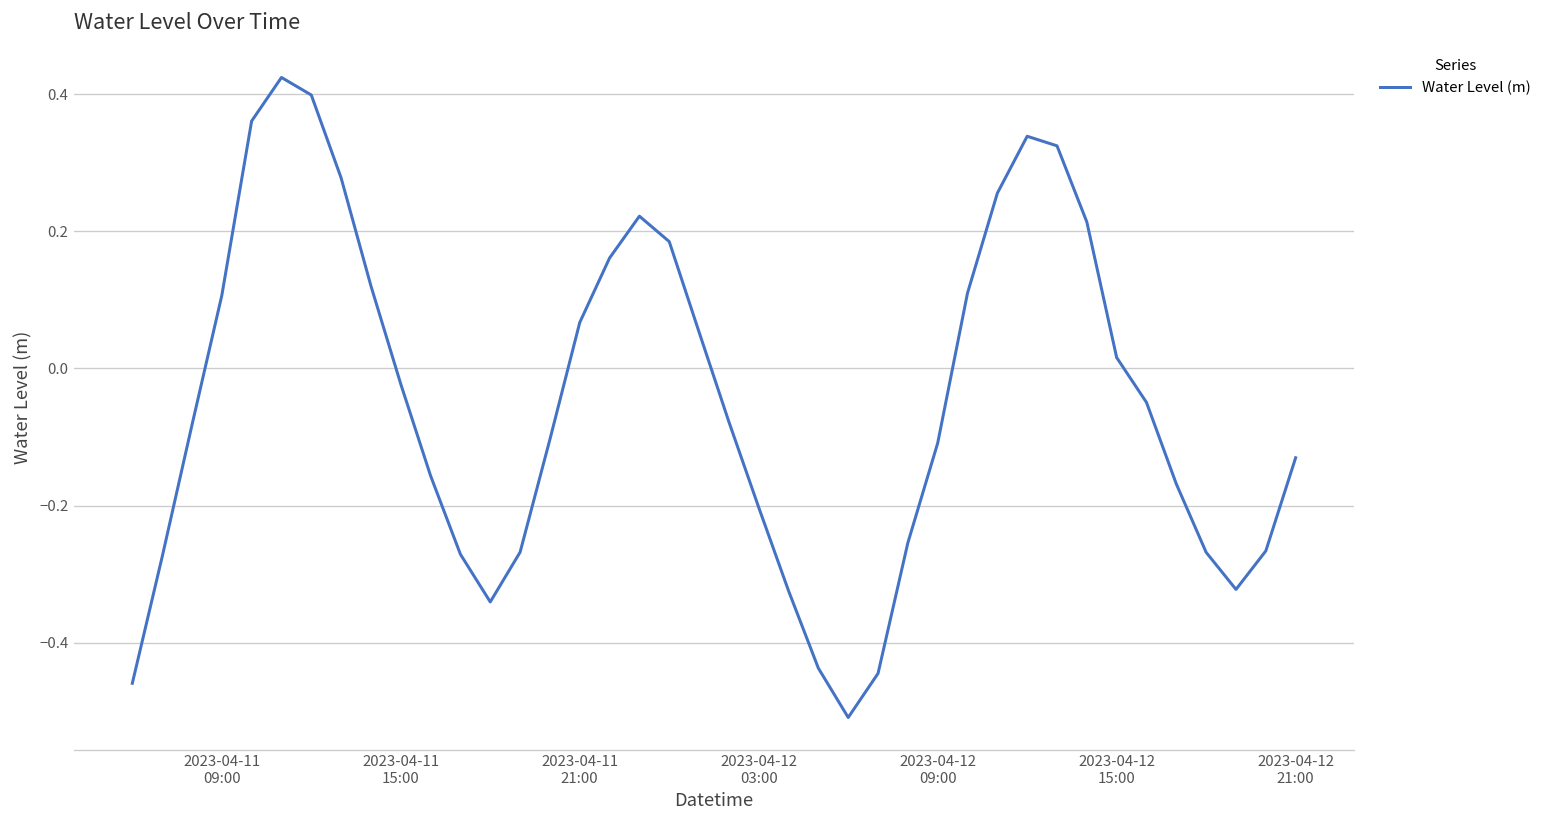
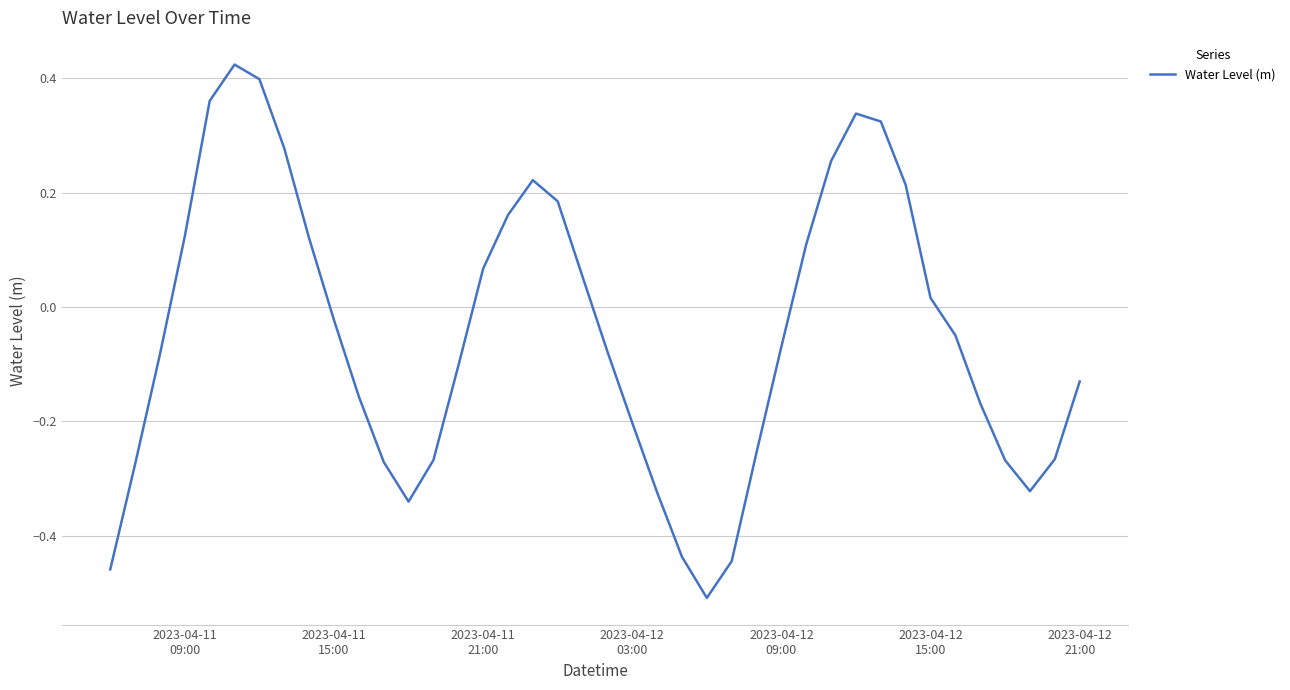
2023-04-11 09:00: 0.11 -> 0.12
2023-04-12 09:00: -0.11 -> -0.07
